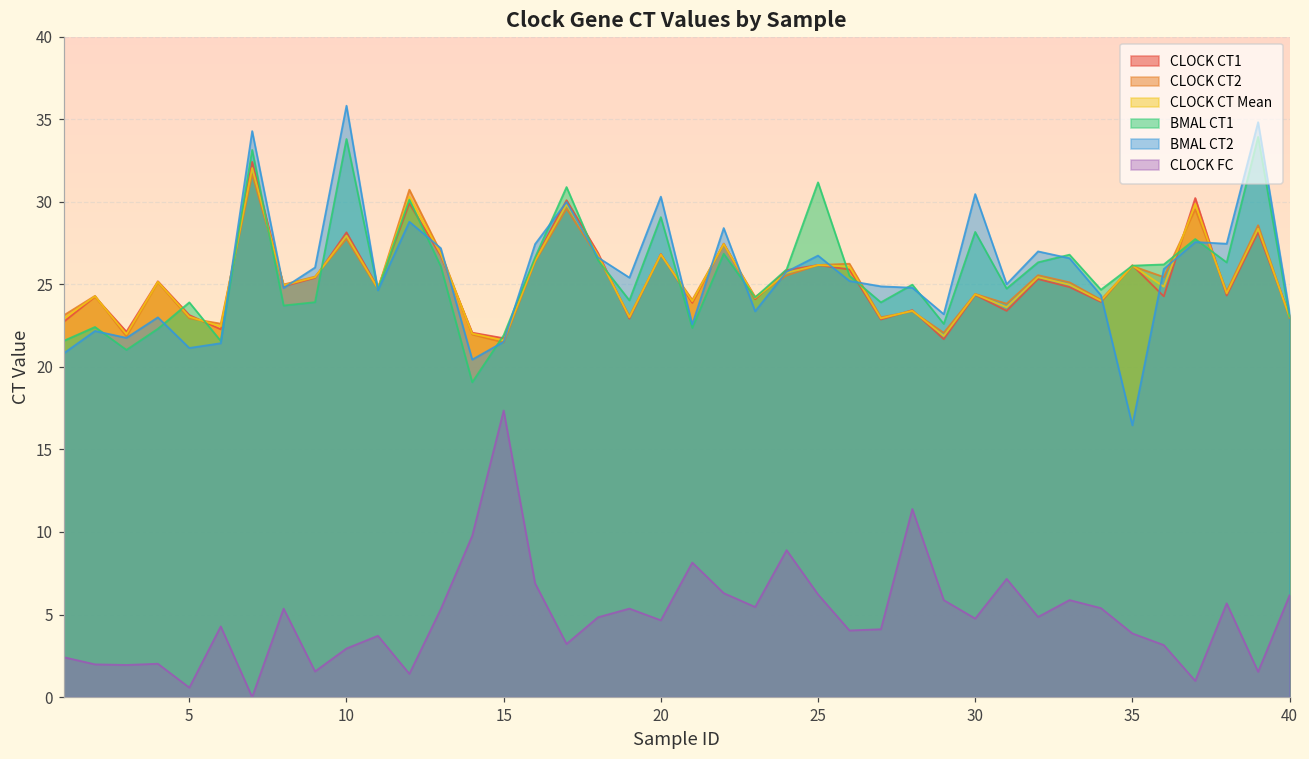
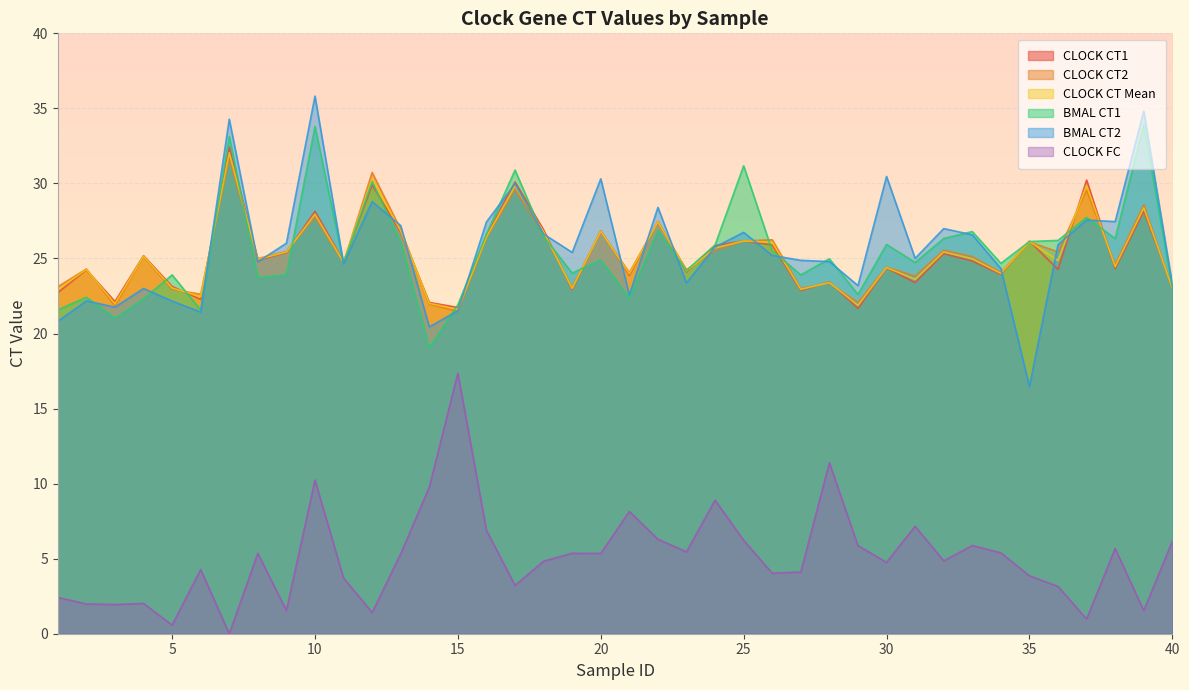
BMAL CT2, 5: 21.1 -> 22.2
CLOCK FC, 10: 2.9 -> 10.2
BMAL CT1, 20: 29.1 -> 24.9
CLOCK FC, 20: 4.7 -> 5.4
BMAL CT1, 30: 28.2 -> 25.9
